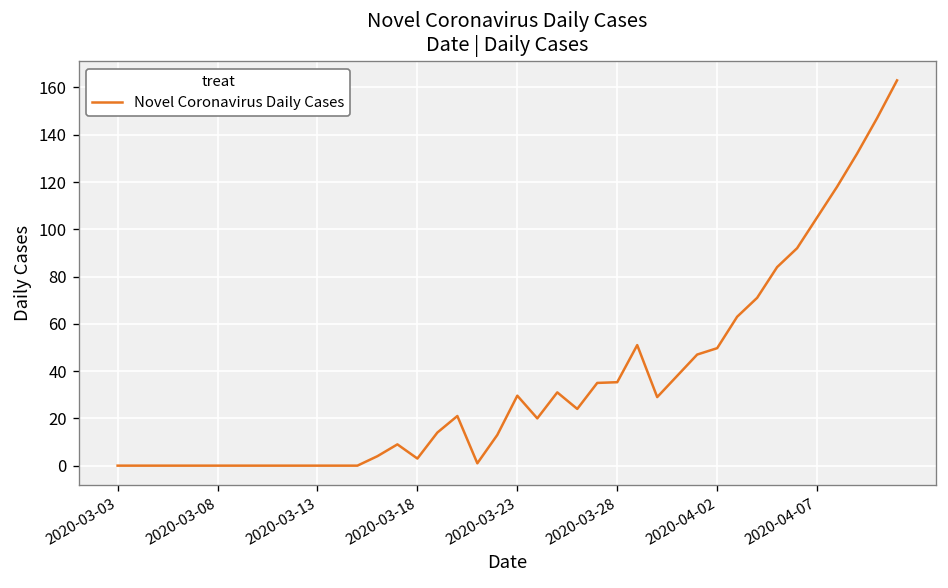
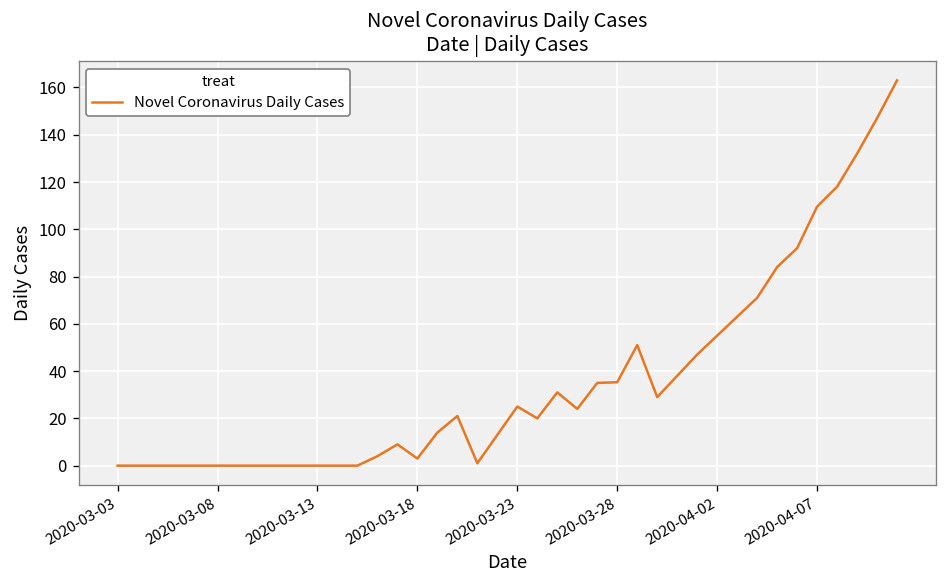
2020-03-23: 30 -> 25
2020-04-02: 50 -> 55
2020-04-07: 105 -> 110
